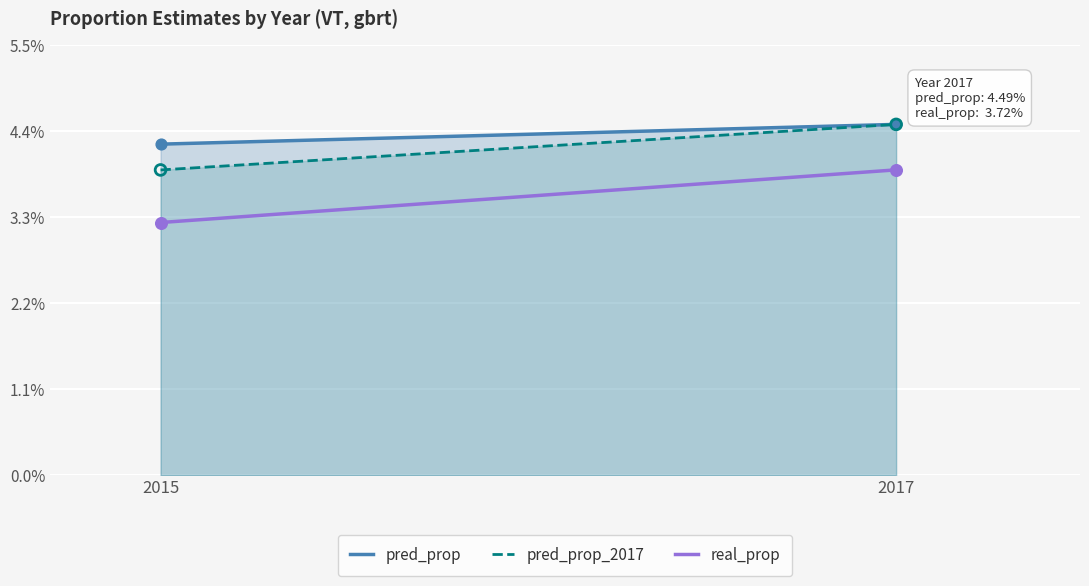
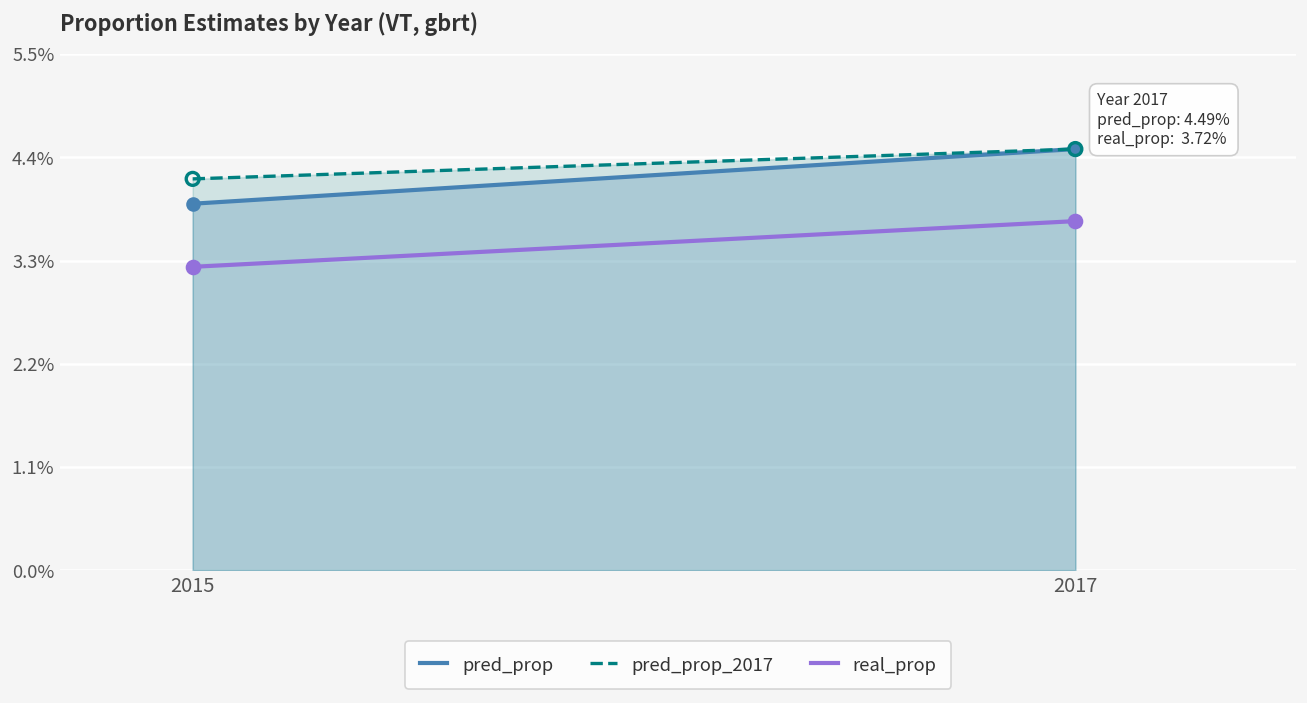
pred_prop, 2015: 4.2% -> 3.9%
pred_prop_2017, 2015: 3.9% -> 4.2%
real_prop, 2017: 3.9% -> 3.7%
